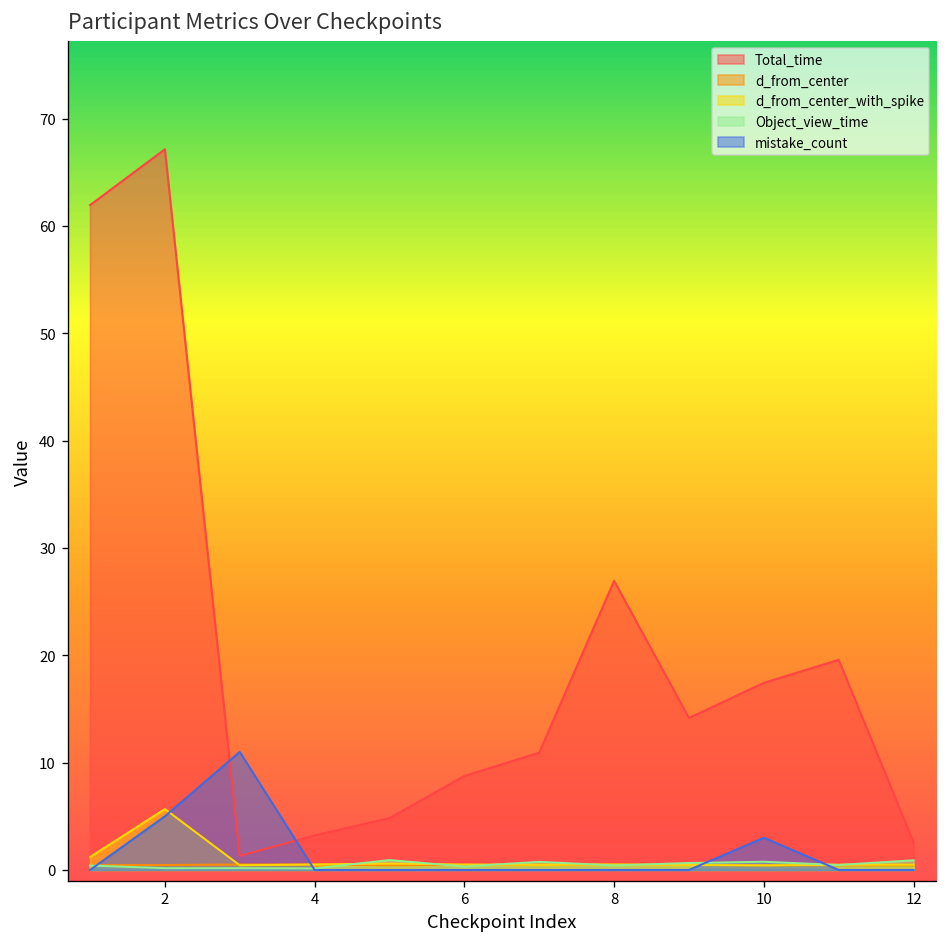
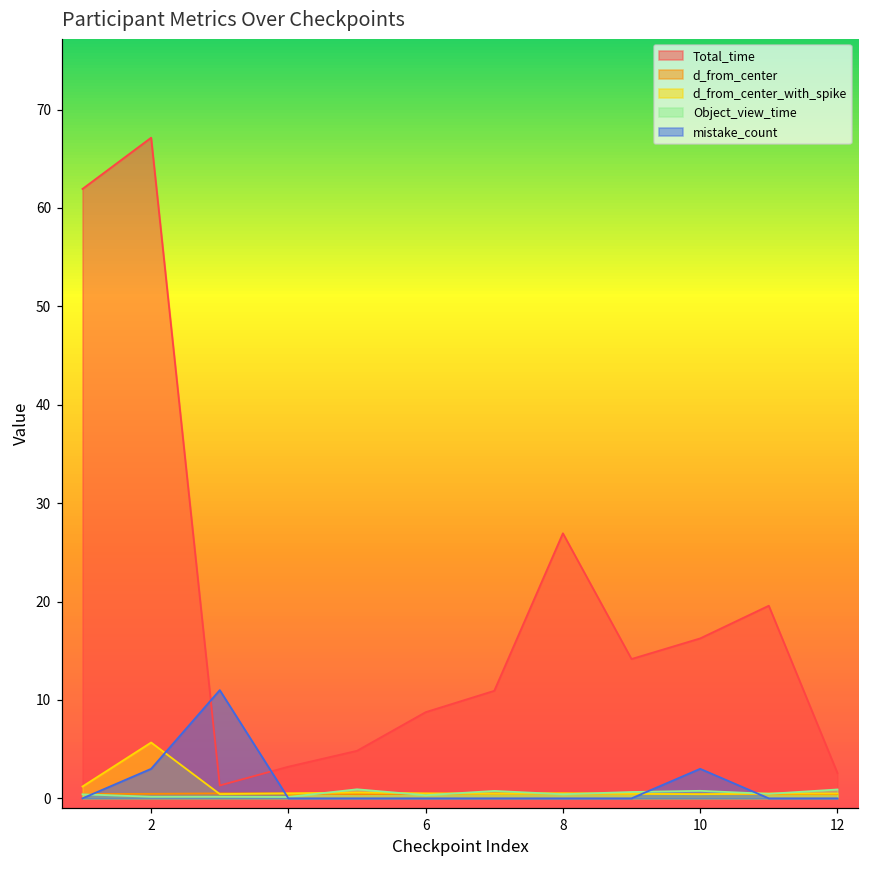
mistake_count, 2: 5 -> 3
Total_time, 10: 17 -> 16
